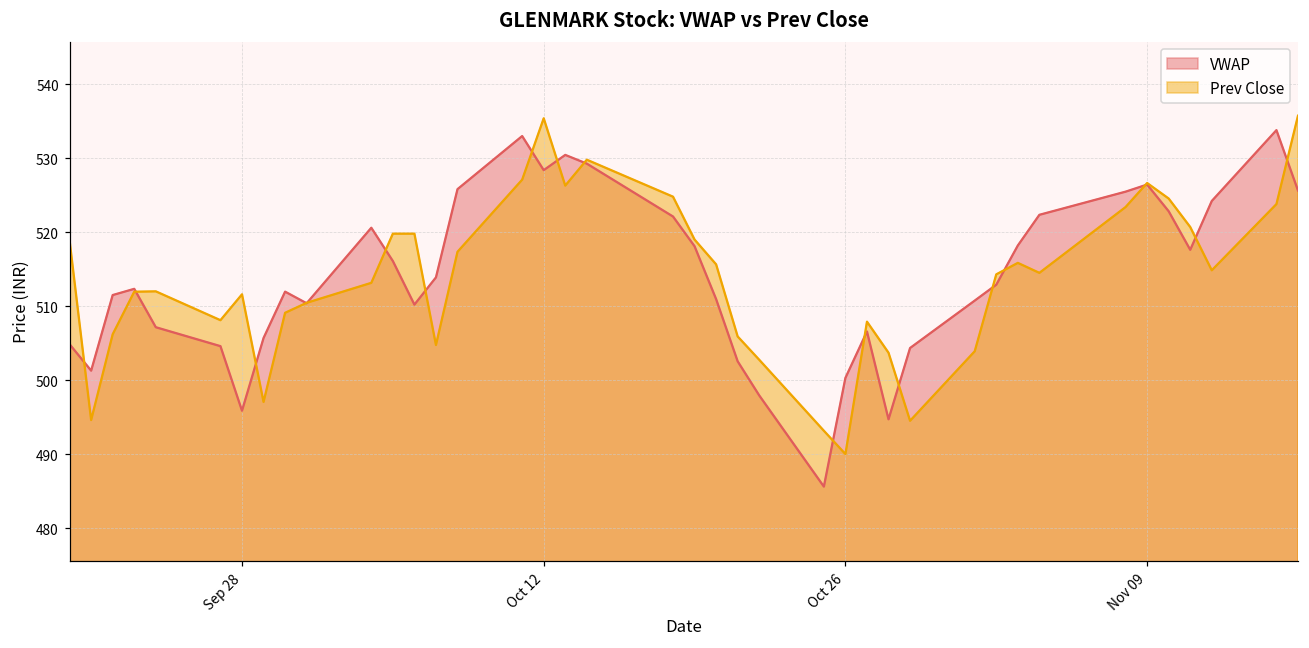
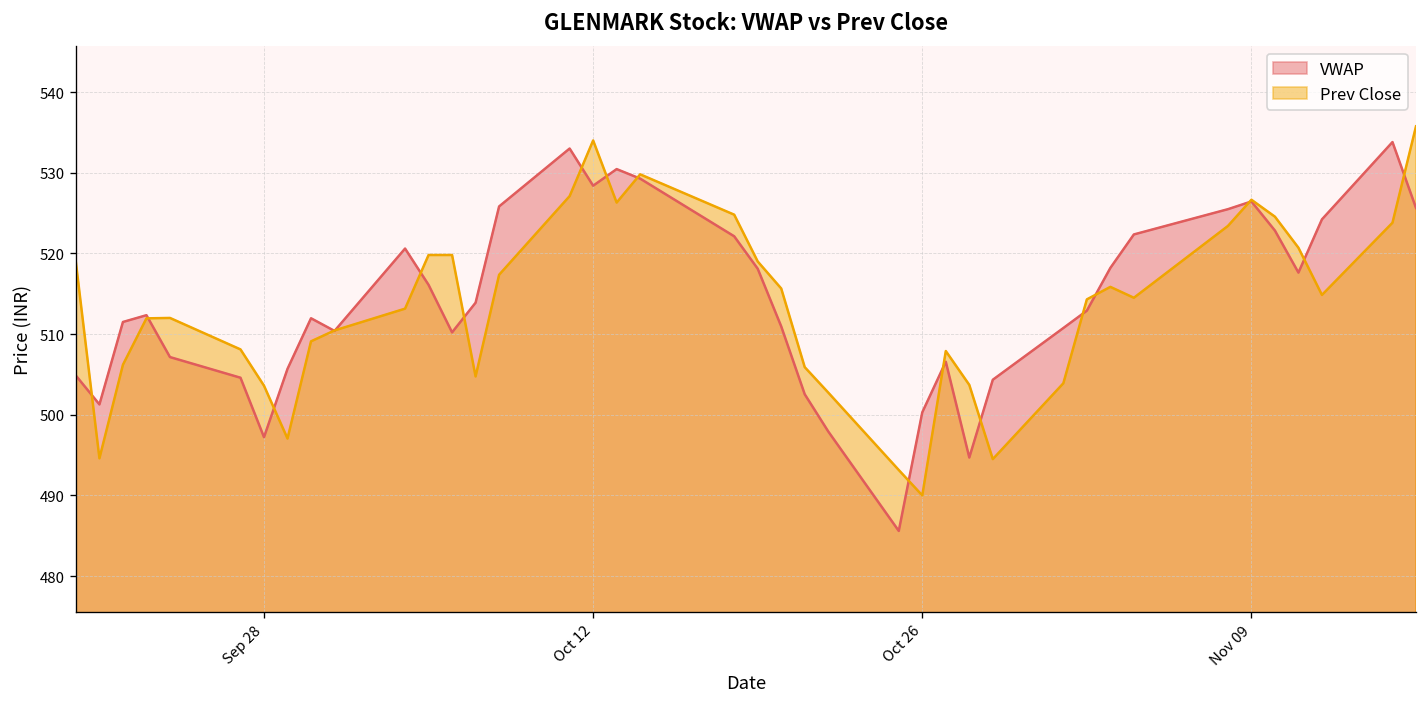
VWAP, Sep 28: 496 -> 497
Prev Close, Sep 28: 512 -> 504
Prev Close, Oct 12: 535 -> 534
